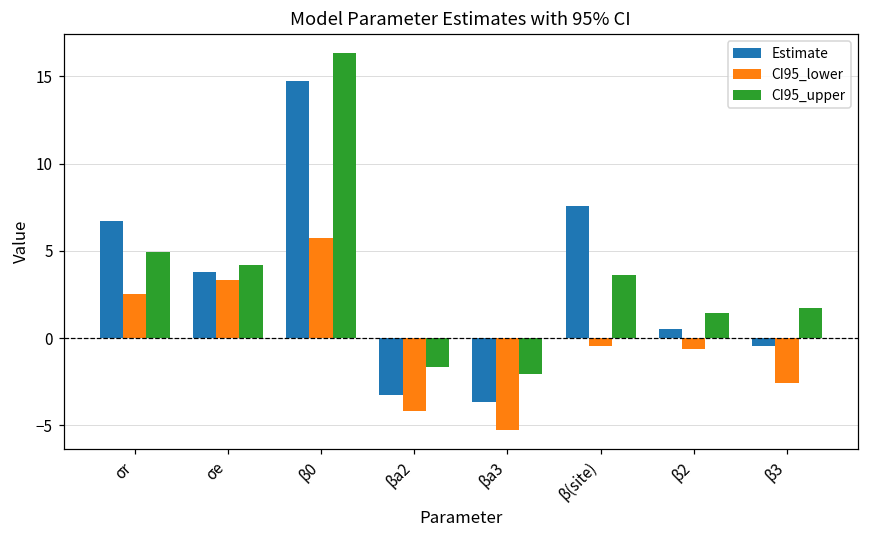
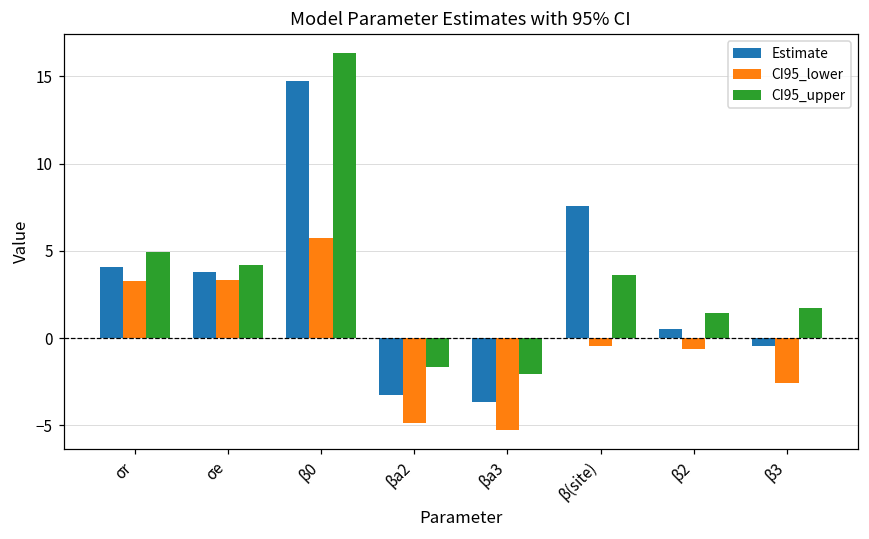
Estimate, σr: 6.7 -> 4.1
CI95_lower, σr: 2.6 -> 3.3
CI95_lower, βa2: -4.2 -> -4.9
